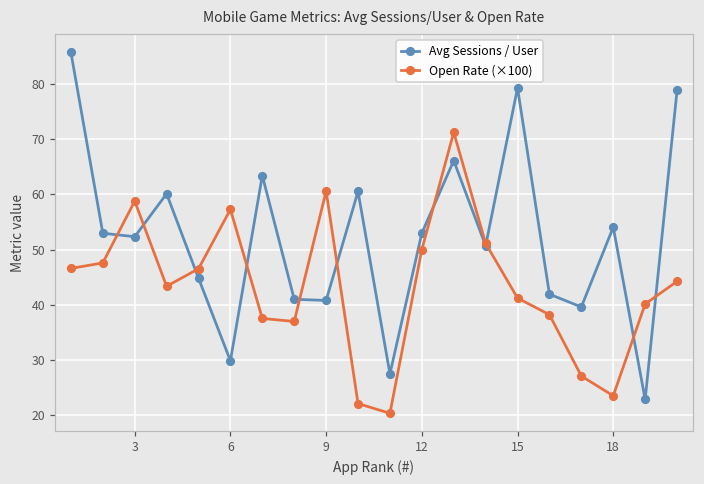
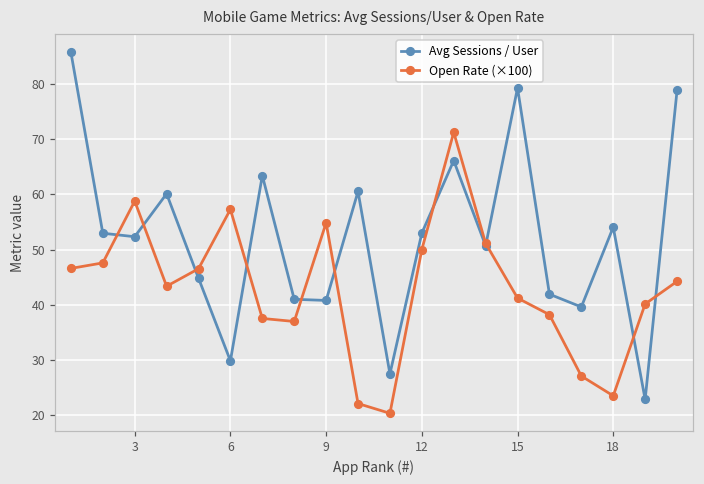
Open Rate (×100), 9: 61 -> 55
